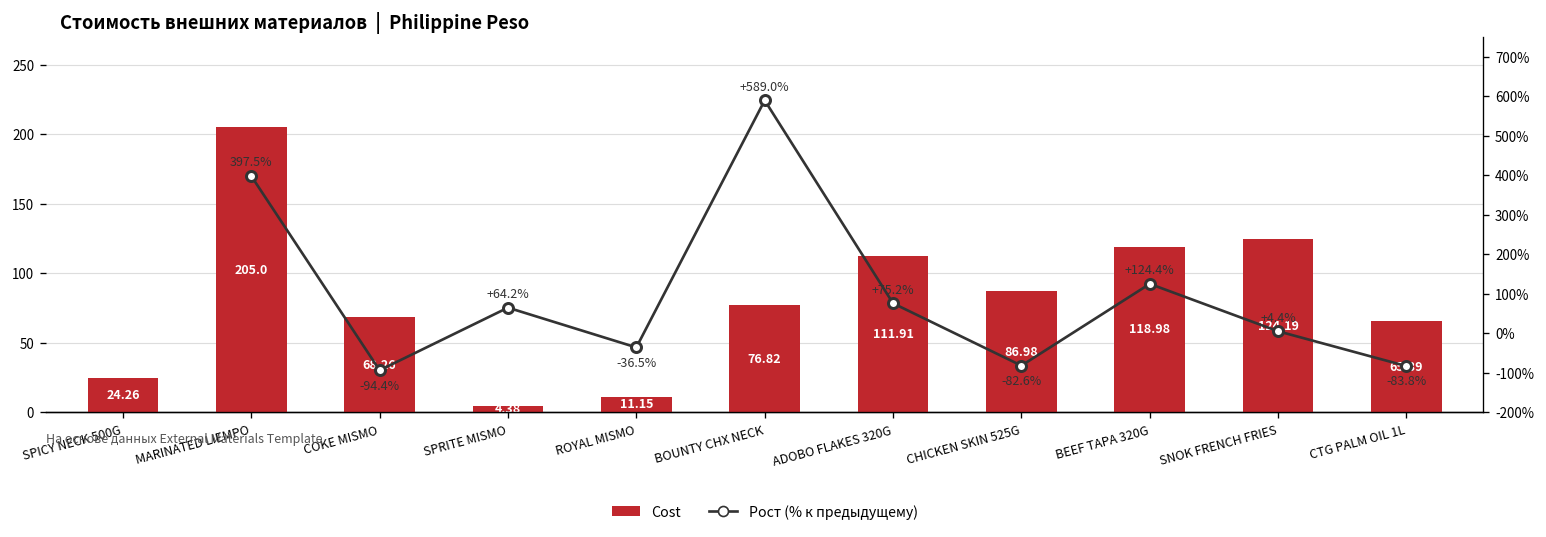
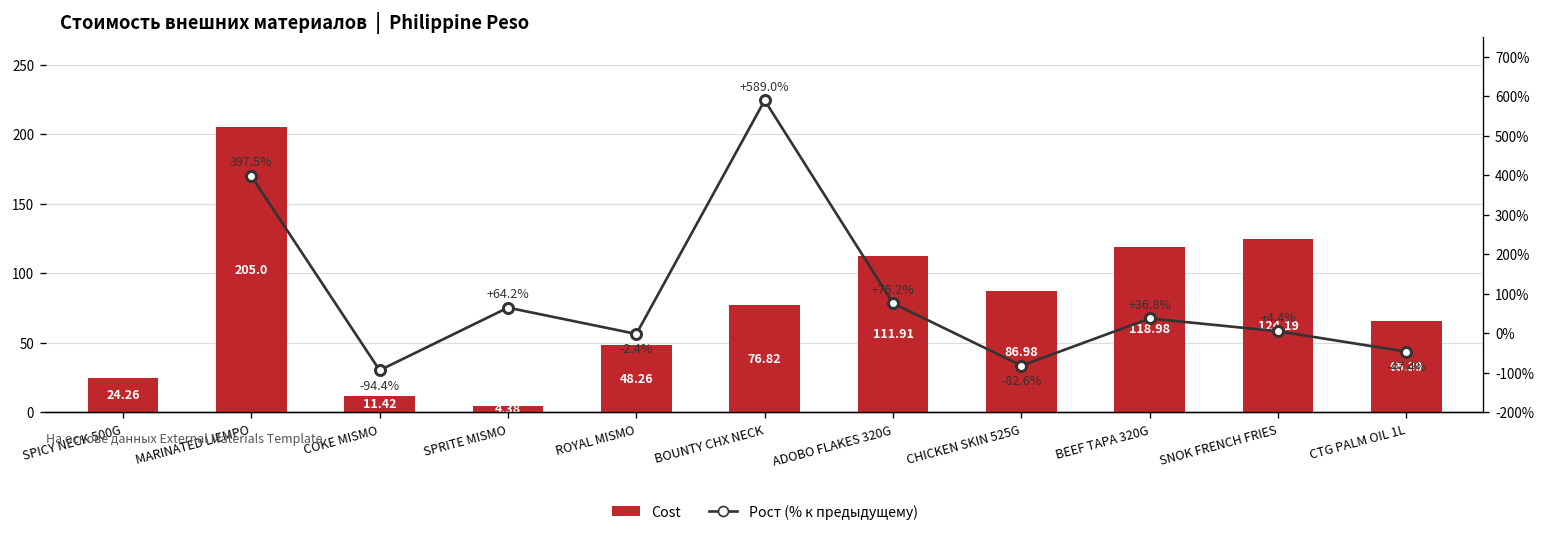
Cost, COKE MISMO: 68.26 -> 11.42
Cost, ROYAL MISMO: 11.15 -> 48.26
Рост (% к предыдущему), ROYAL MISMO: -36.5% -> -2.4%
Рост (% к предыдущему), BEEF TAPA 320G: +124.4% -> +36.8%
Рост (% к предыдущему), CTG PALM OIL 1L: -83.8% -> -47.4%
